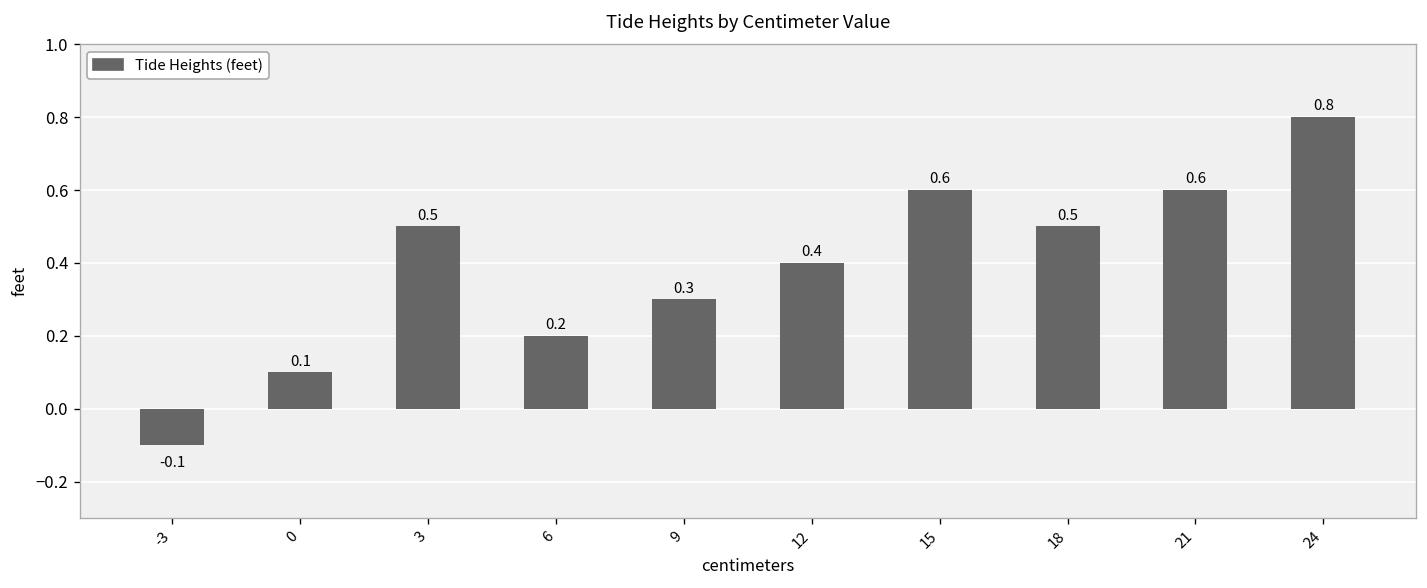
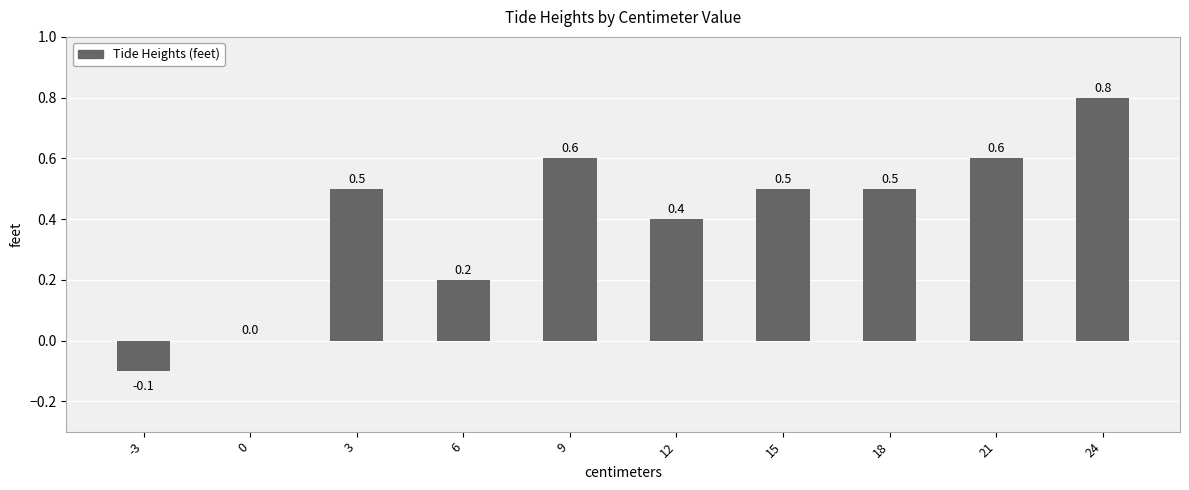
0: 0.1 -> 0.0
9: 0.3 -> 0.6
15: 0.6 -> 0.5
